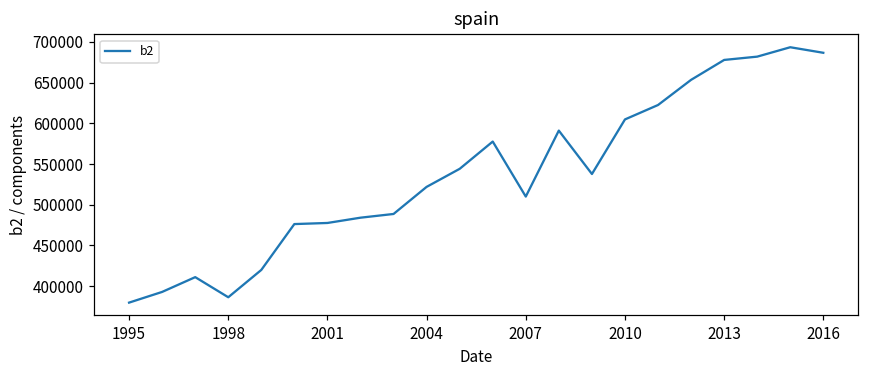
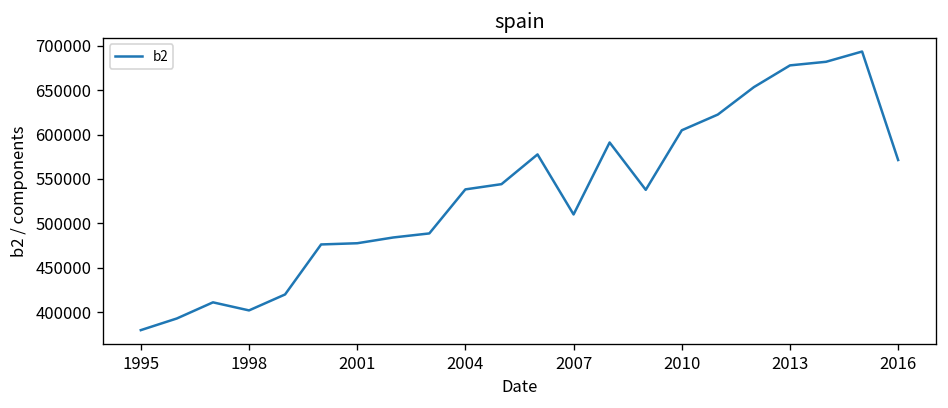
1998: 390000 -> 400000
2004: 520000 -> 540000
2016: 690000 -> 570000
